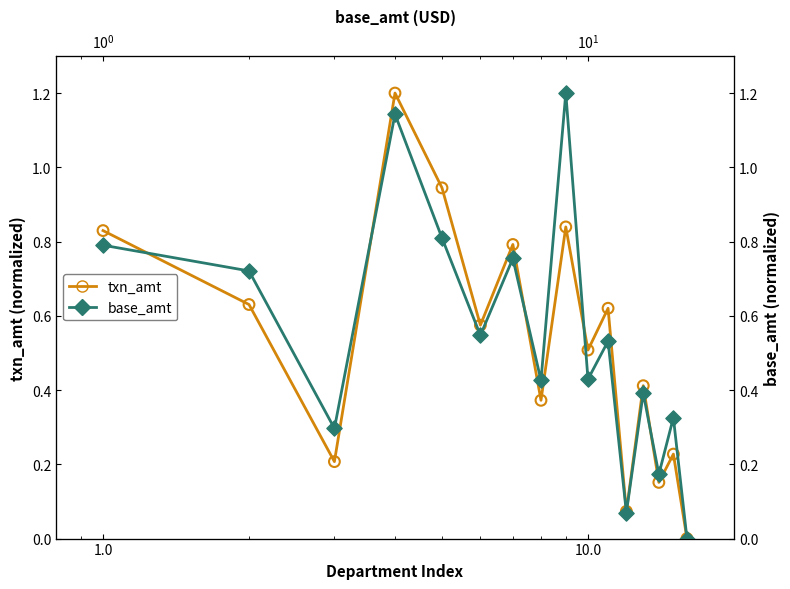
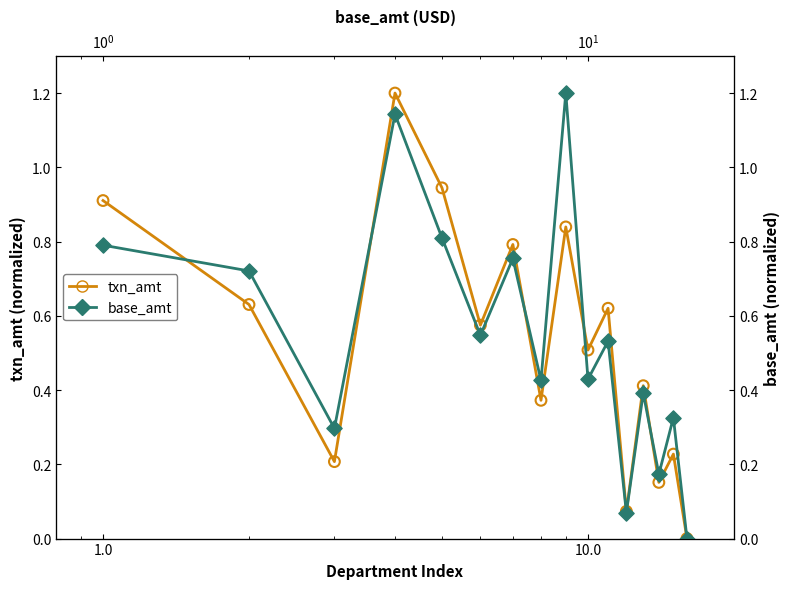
txn_amt, 1.0: 0.83 -> 0.91
